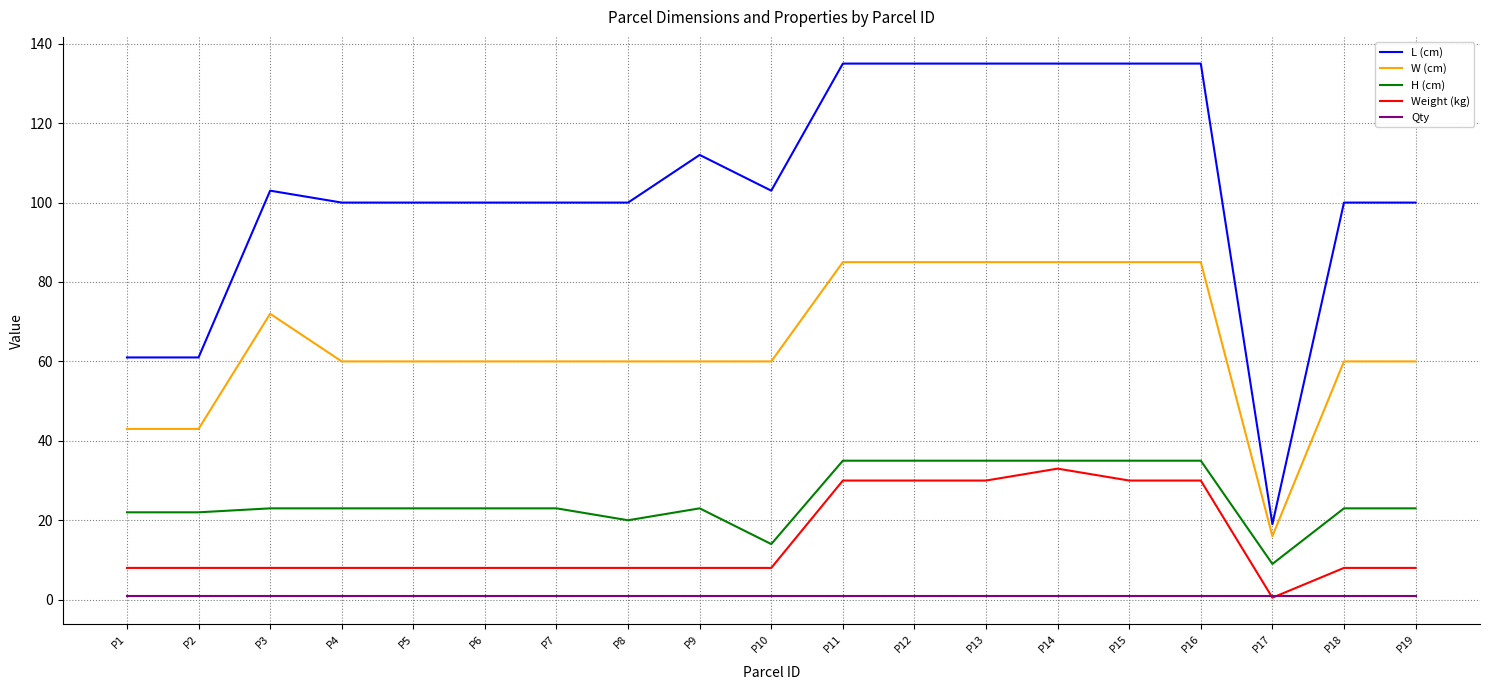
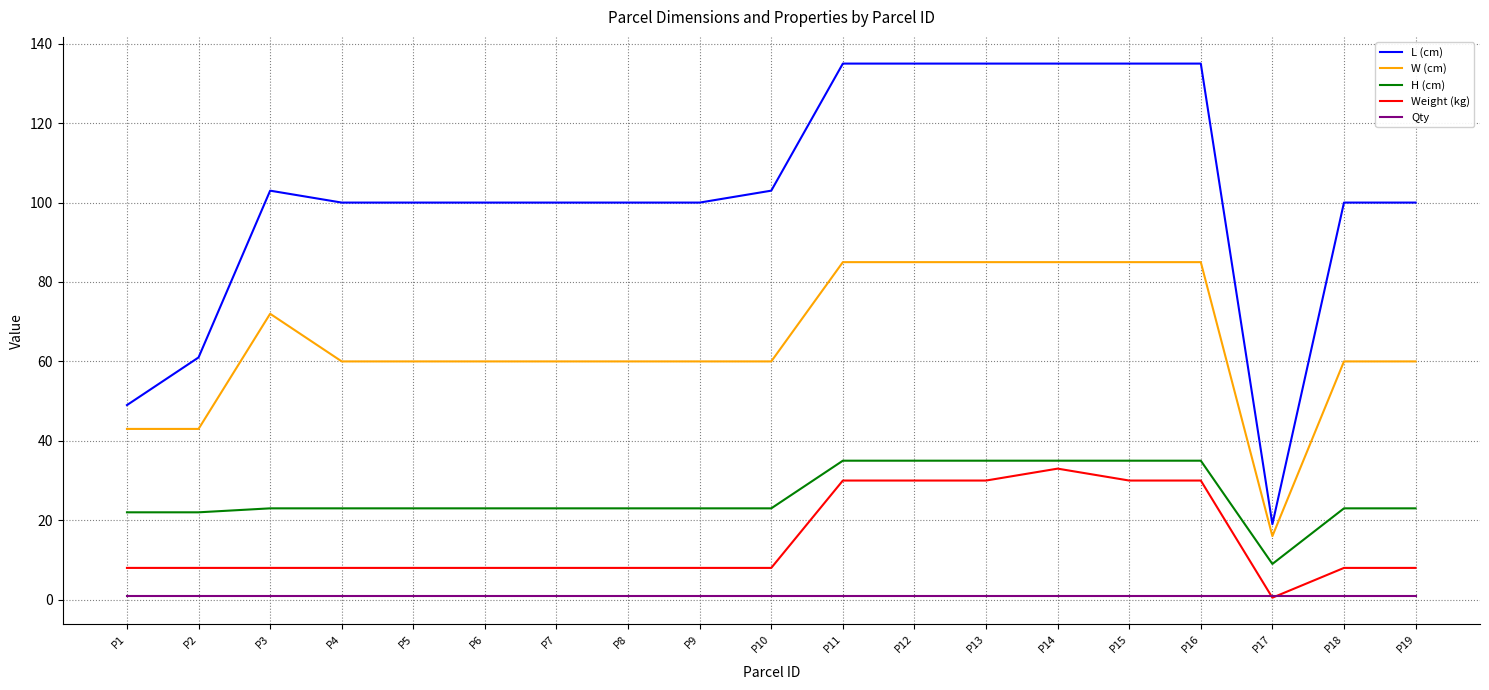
L (cm), P1: 61 -> 49
H (cm), P8: 20 -> 23
L (cm), P9: 112 -> 100
H (cm), P10: 14 -> 23
